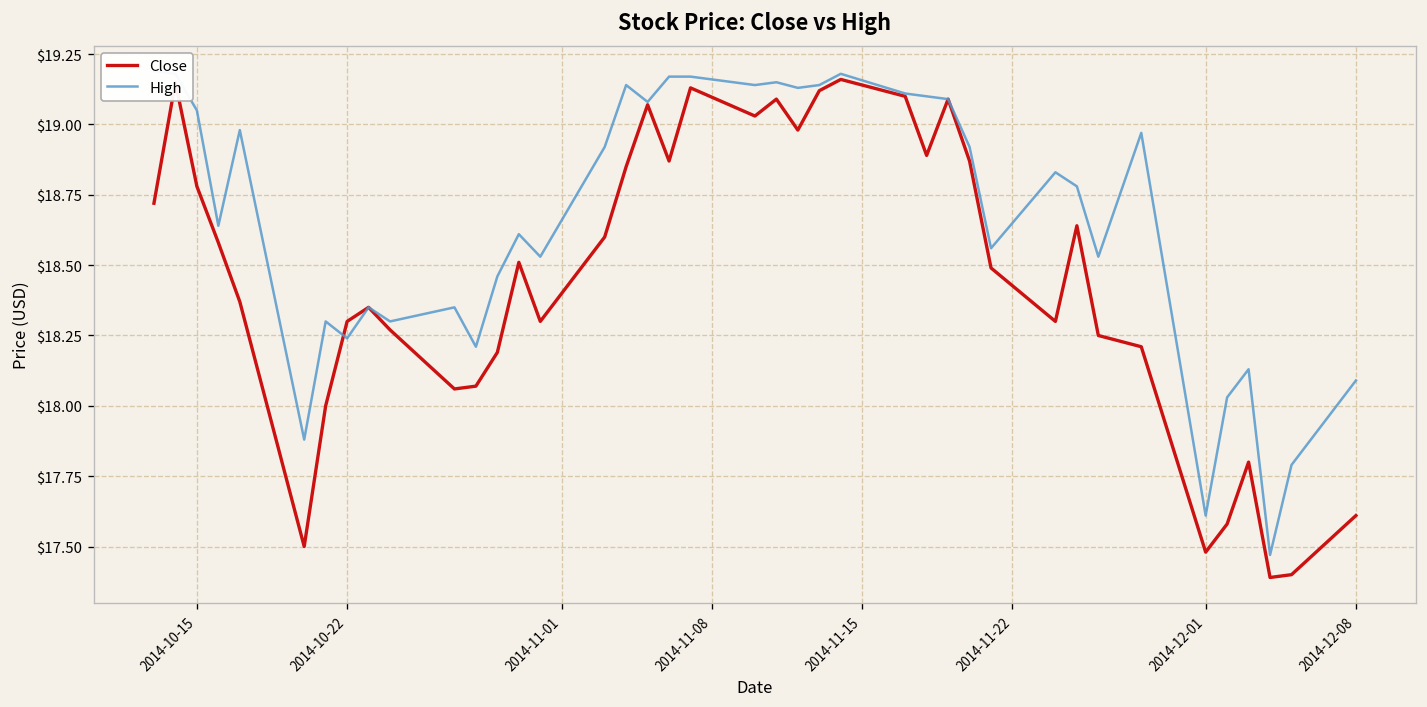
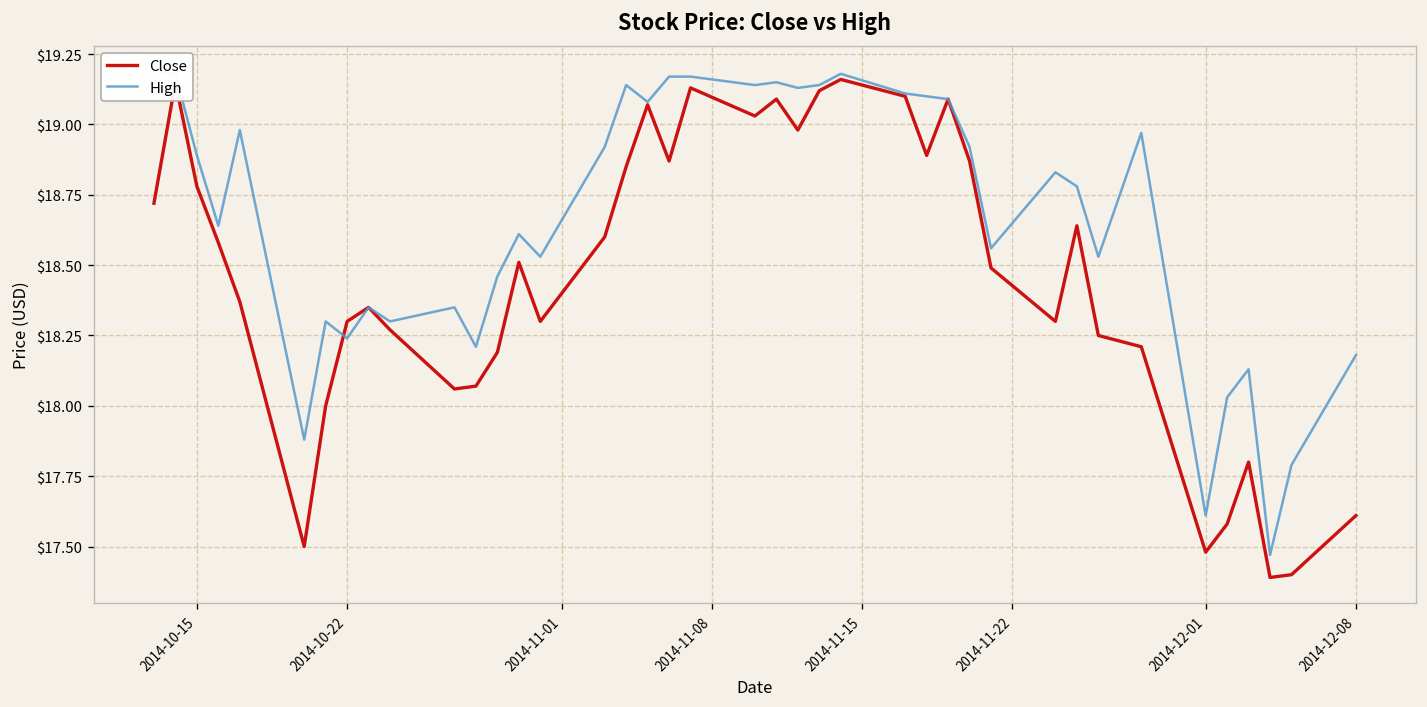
High, 2014-10-15: $19.05 -> $18.89
High, 2014-12-08: $18.09 -> $18.18
